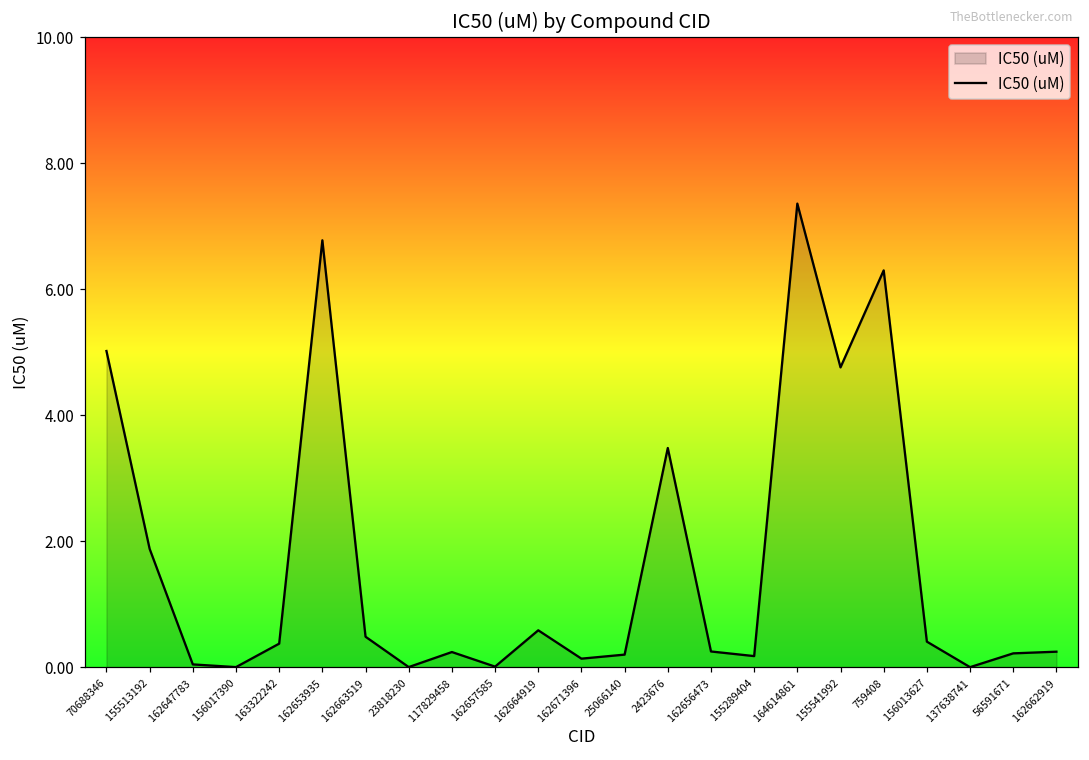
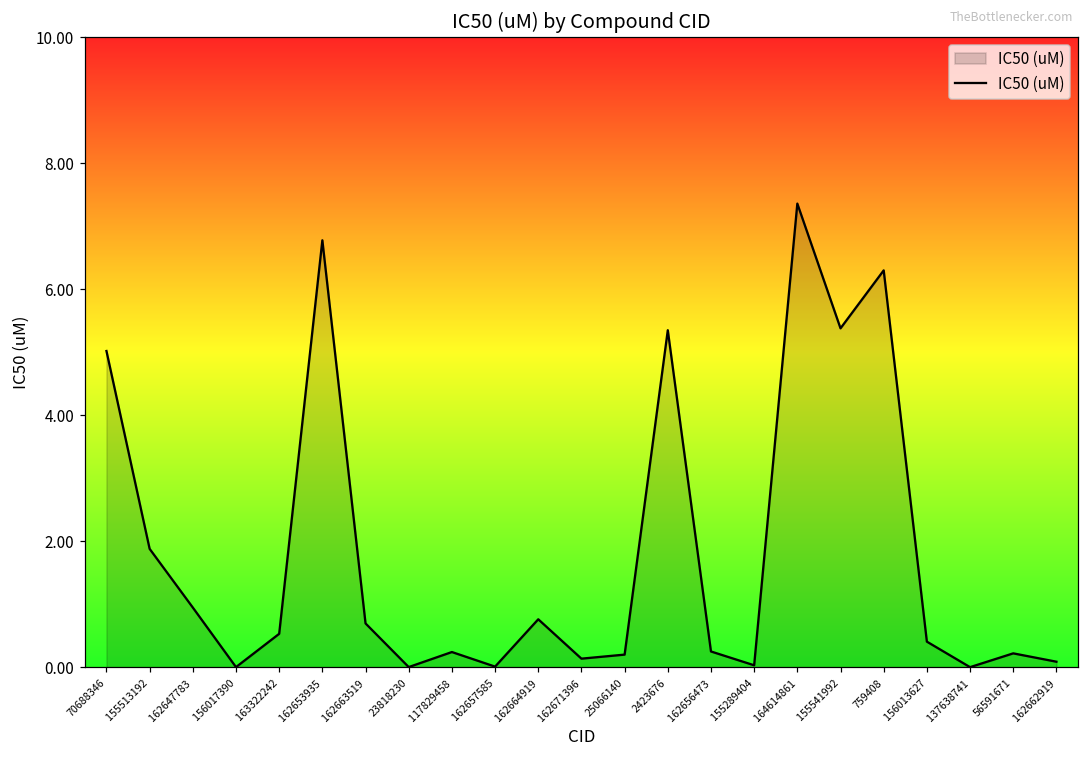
162647783: 0.0 -> 0.9
163322242: 0.4 -> 0.5
162663519: 0.5 -> 0.7
162664919: 0.6 -> 0.8
2423676: 3.5 -> 5.4
155289404: 0.2 -> 0.0
155541992: 4.8 -> 5.4
162662919: 0.2 -> 0.1
